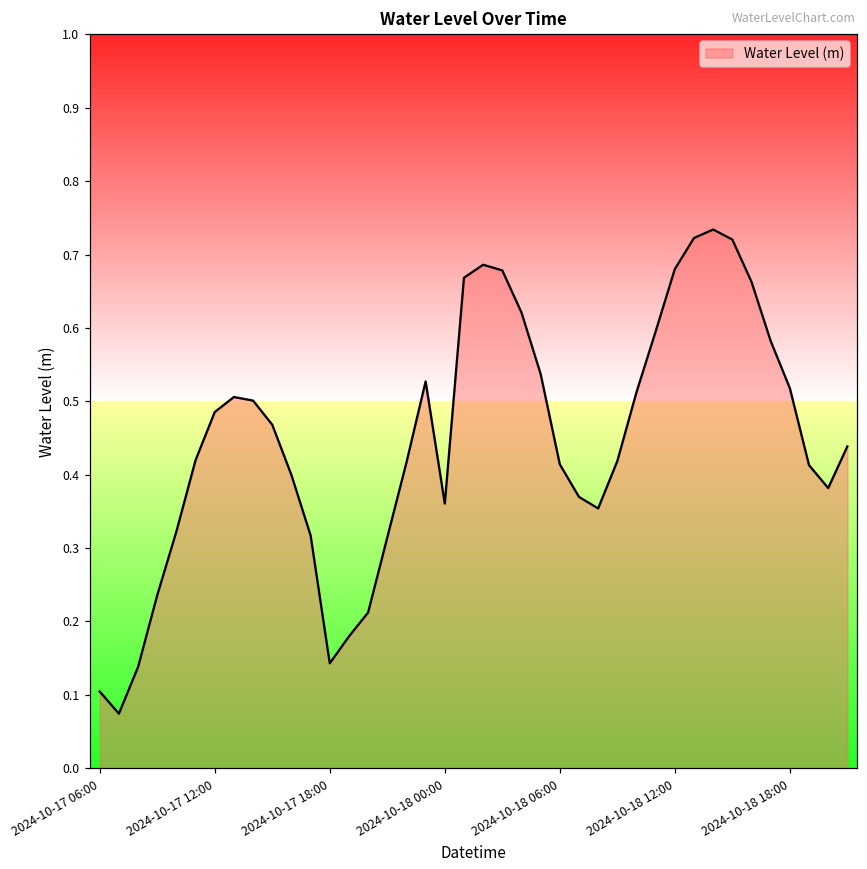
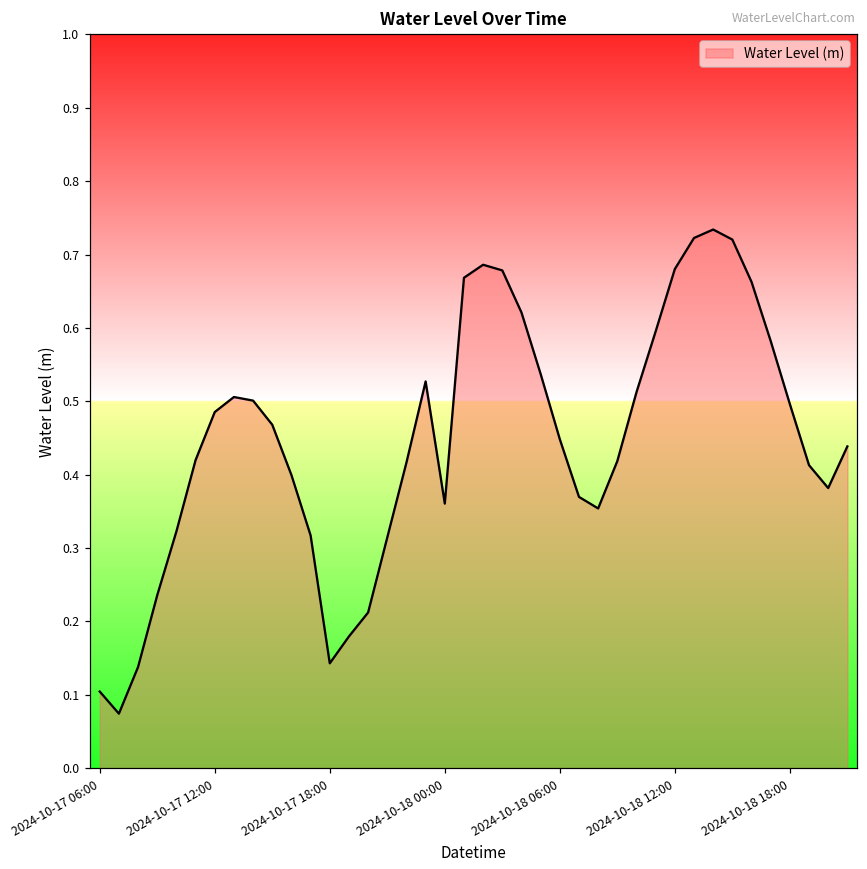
2024-10-18 06:00: 0.41 -> 0.45
2024-10-18 18:00: 0.52 -> 0.50
